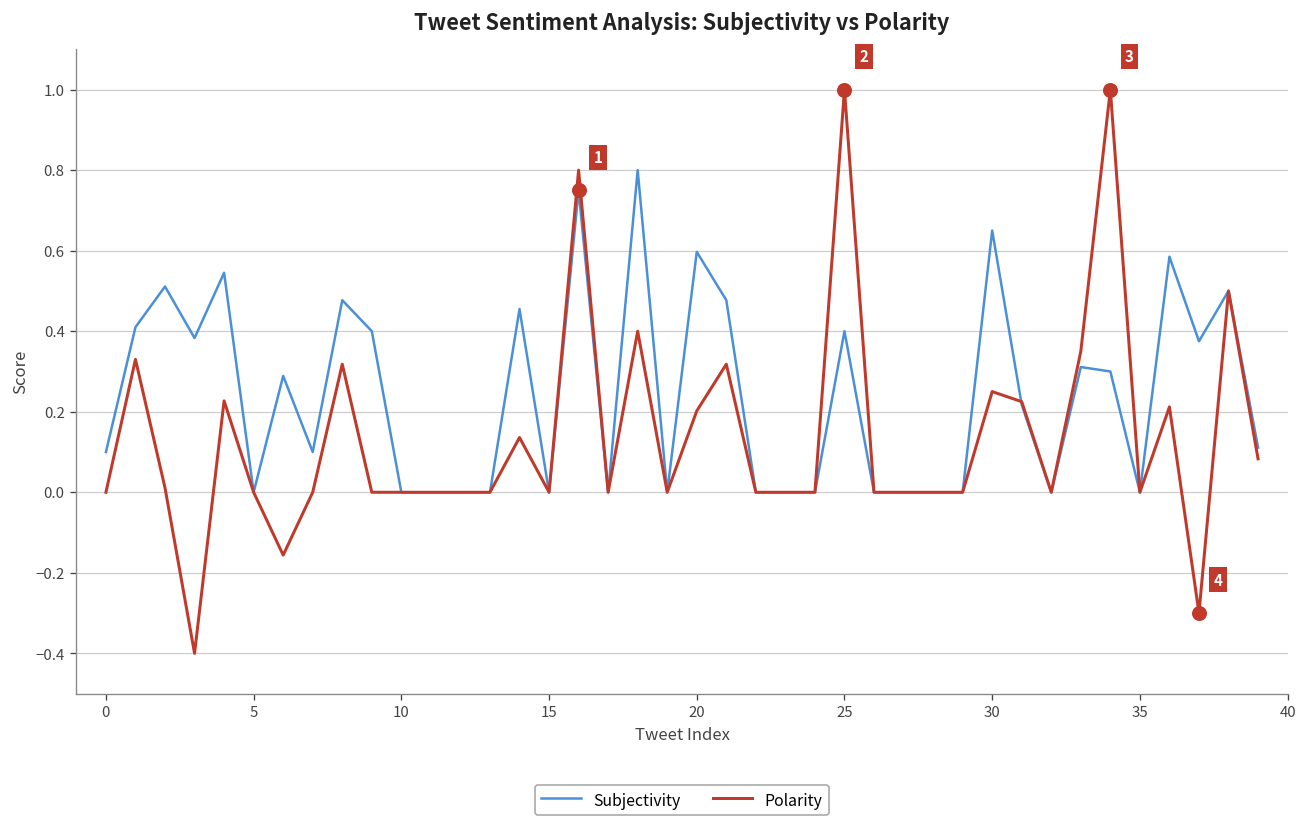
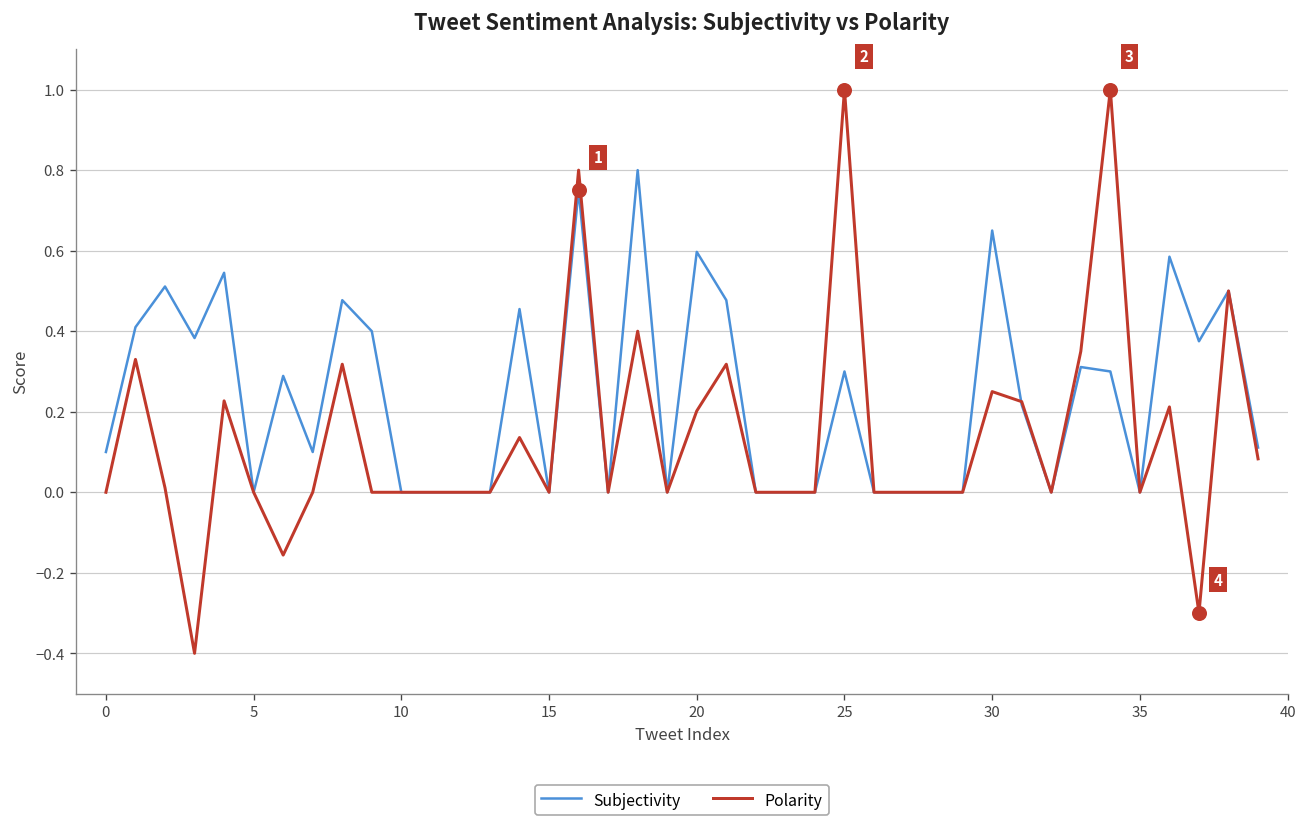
Subjectivity, 25: 0.4 -> 0.3
